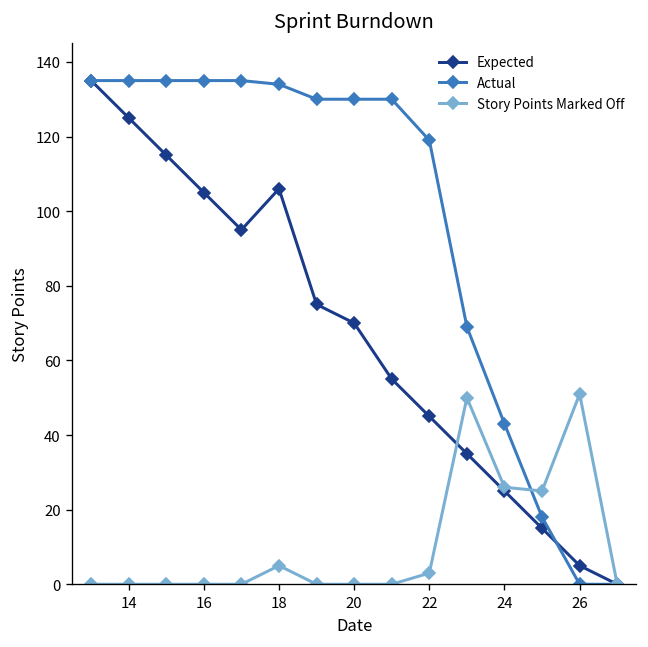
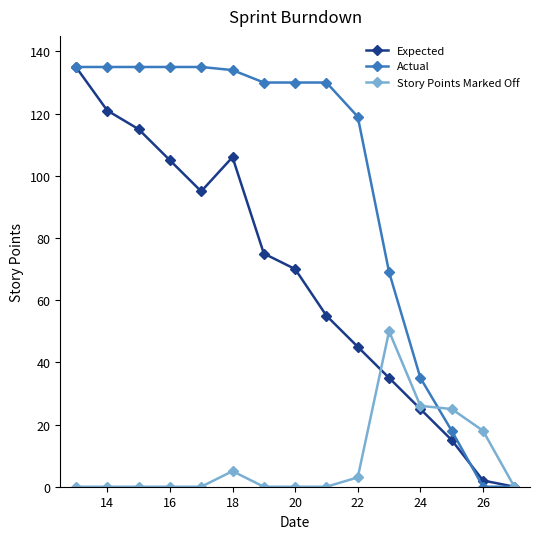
Expected, 14: 125 -> 121
Actual, 24: 43 -> 35
Expected, 26: 5 -> 2
Story Points Marked Off, 26: 51 -> 18
